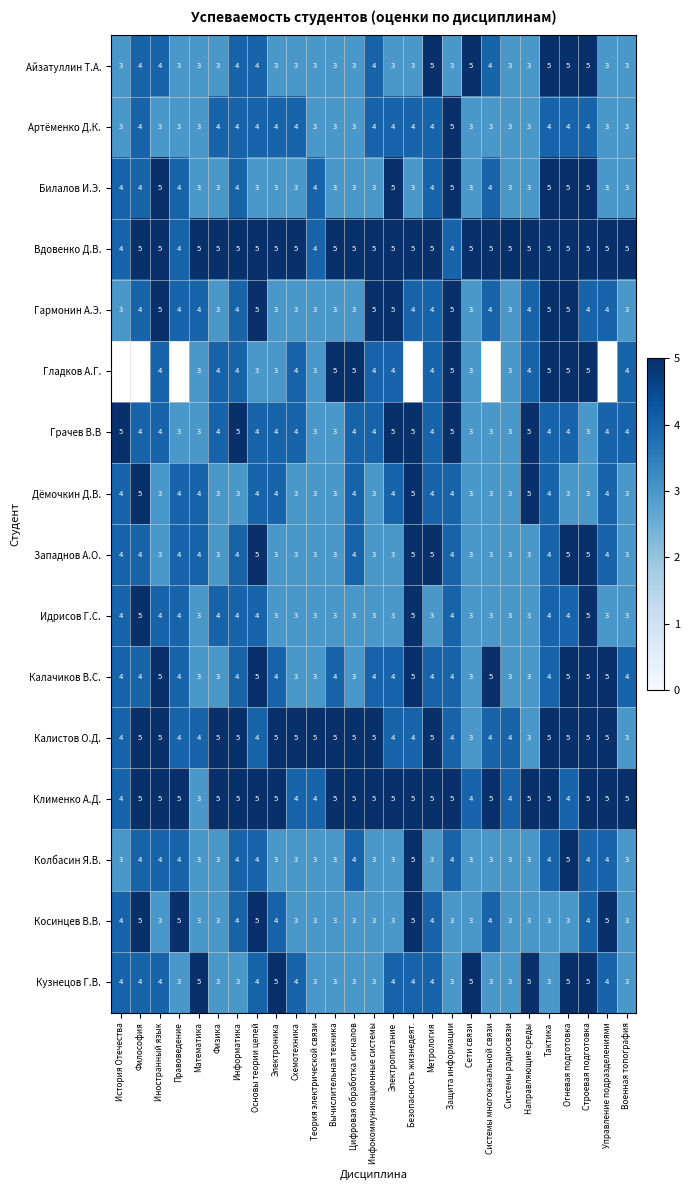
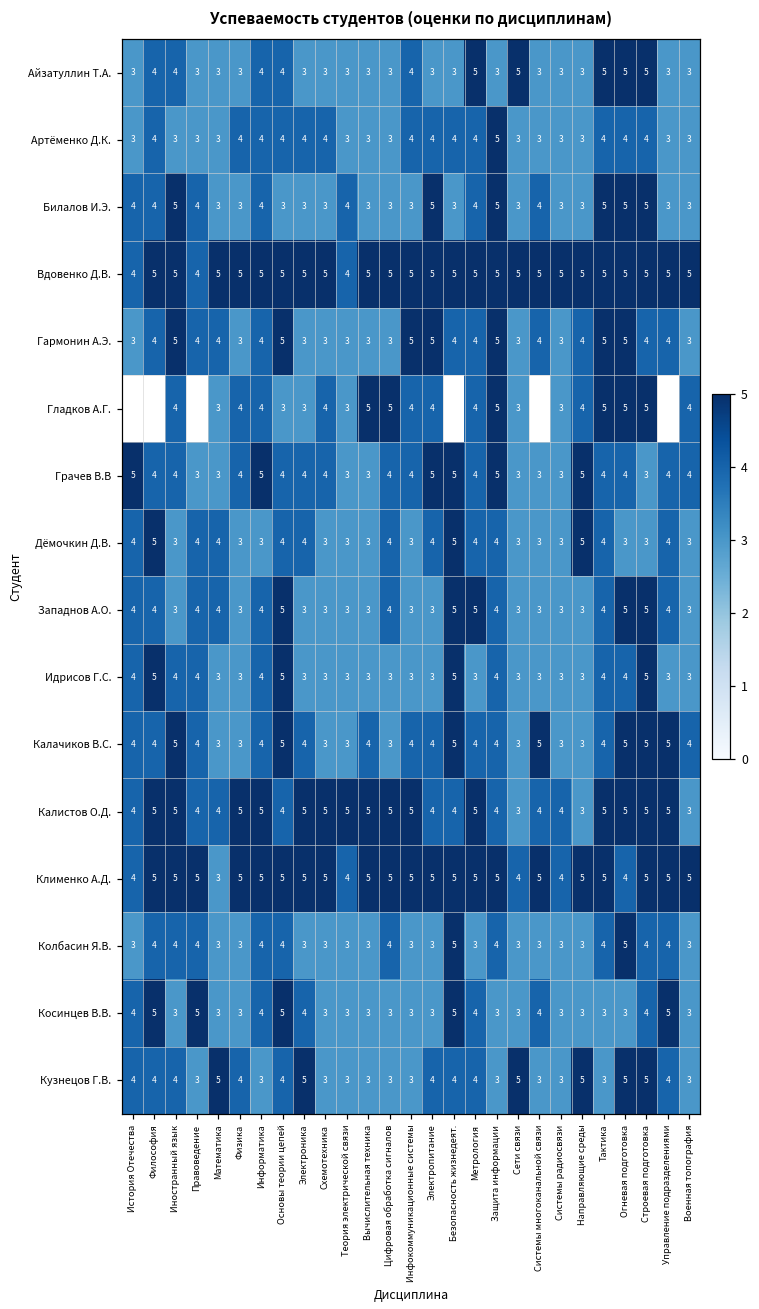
Айзатуллин Т.А., Системы многоканальной связи: 4 -> 3
Вдовенко Д.В., Защита информации: 4 -> 5
Идрисов Г.С., Физика: 4 -> 3
Идрисов Г.С., Основы теории цепей: 4 -> 5
Клименко А.Д., Схемотехника: 4 -> 5
Кузнецов Г.В., Физика: 3 -> 4
Кузнецов Г.В., Схемотехника: 4 -> 3
